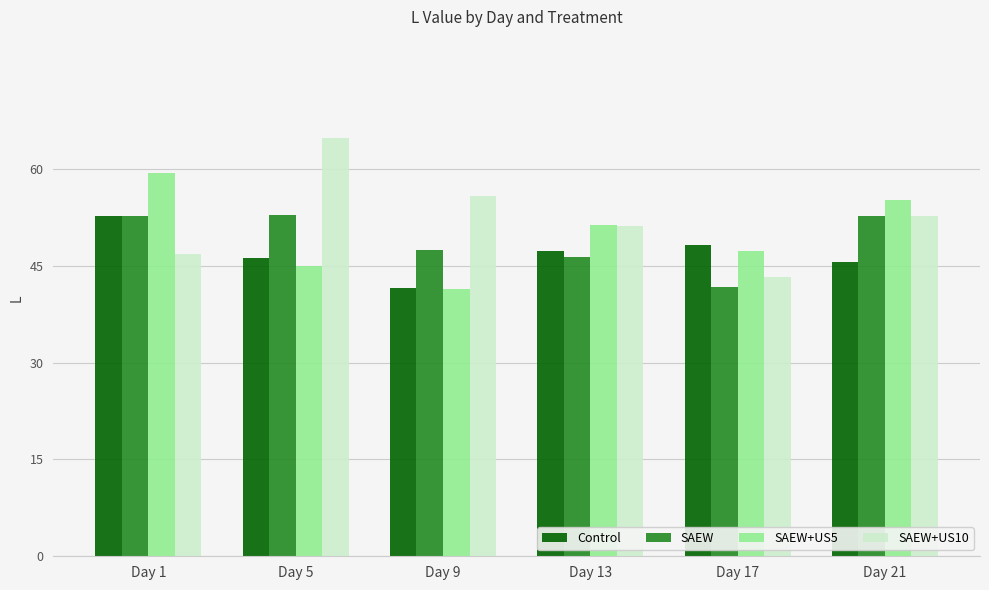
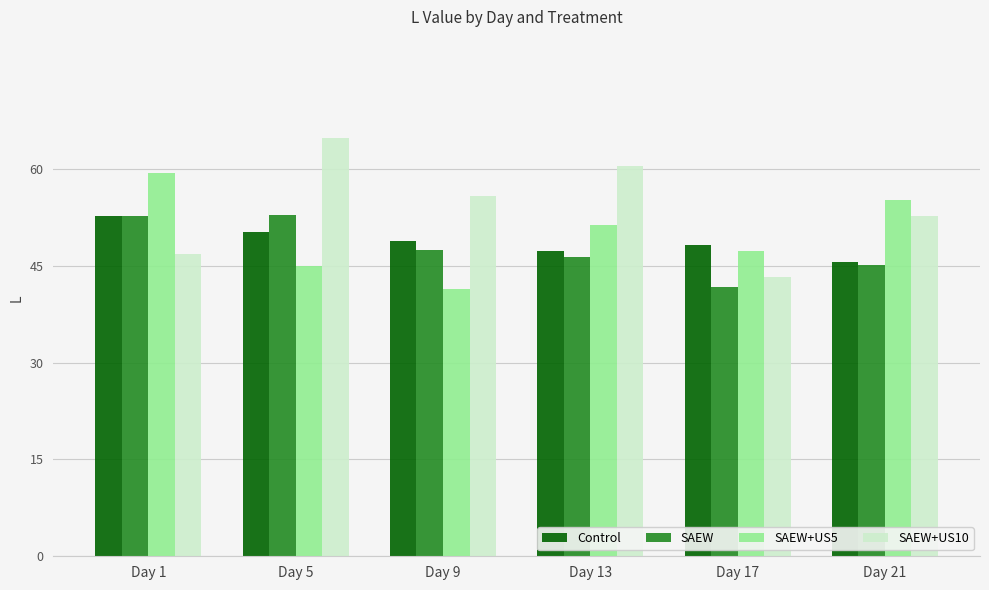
Control, Day 5: 46 -> 50
Control, Day 9: 42 -> 49
SAEW+US10, Day 13: 51 -> 60
SAEW, Day 21: 53 -> 45
